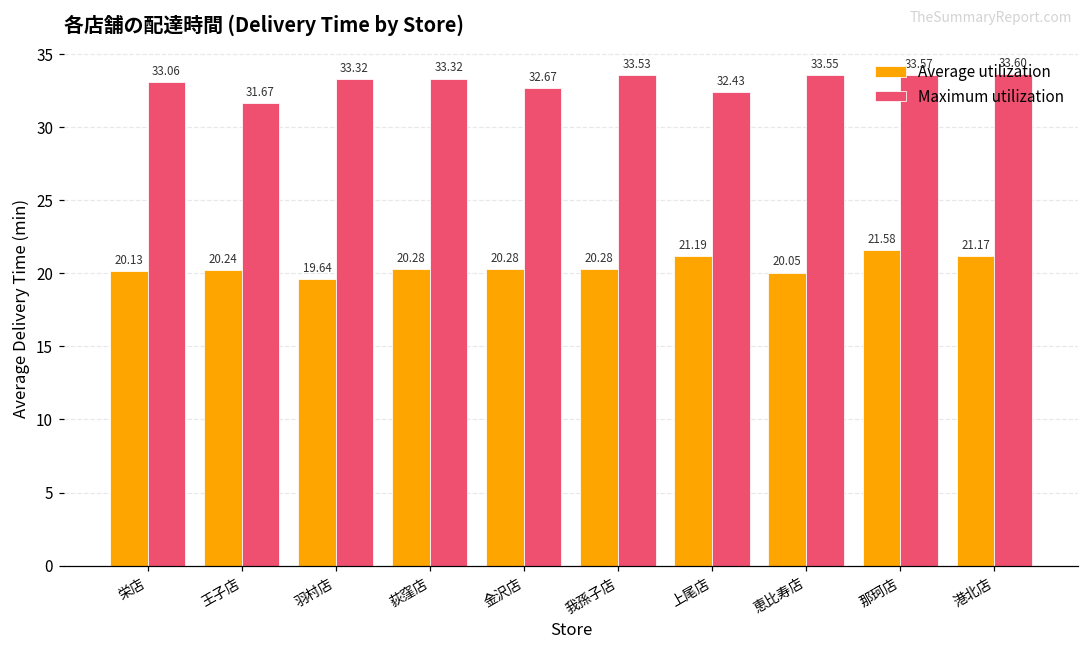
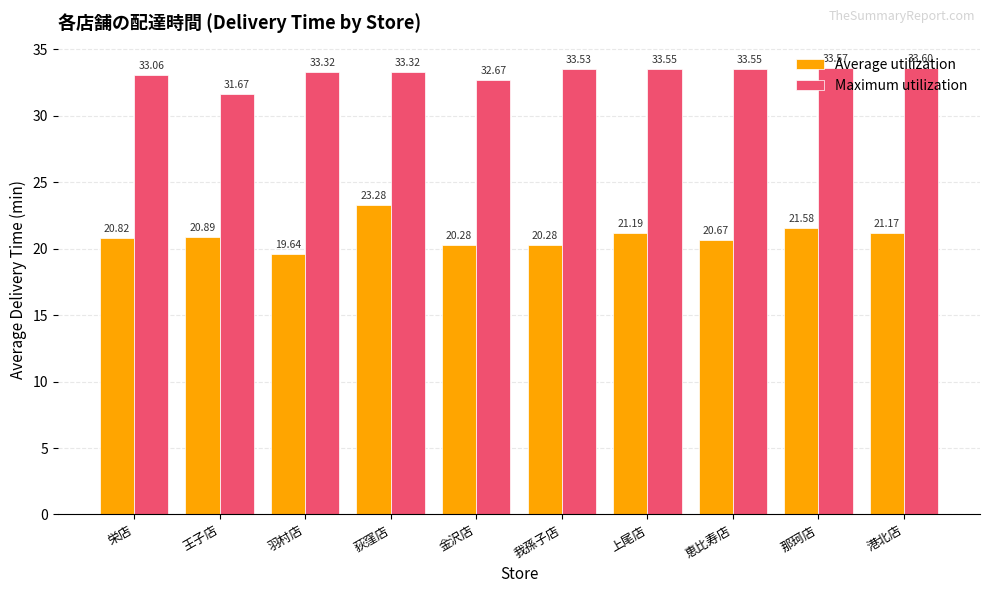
Average utilization, 栄店: 20.13 -> 20.82
Average utilization, 王子店: 20.24 -> 20.89
Average utilization, 荻窪店: 20.28 -> 23.28
Maximum utilization, 上尾店: 32.43 -> 33.55
Average utilization, 恵比寿店: 20.05 -> 20.67
